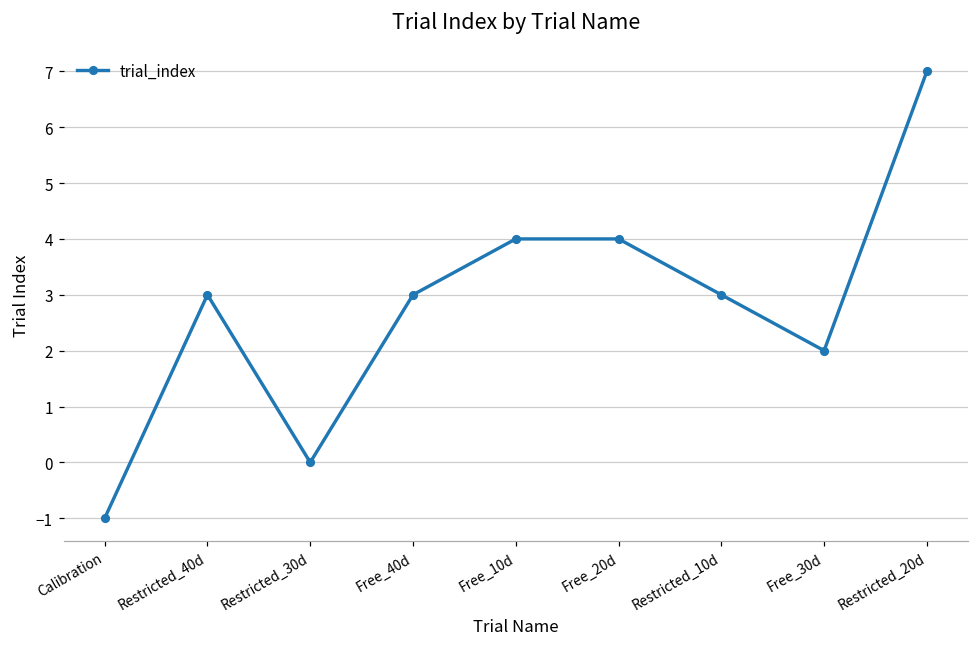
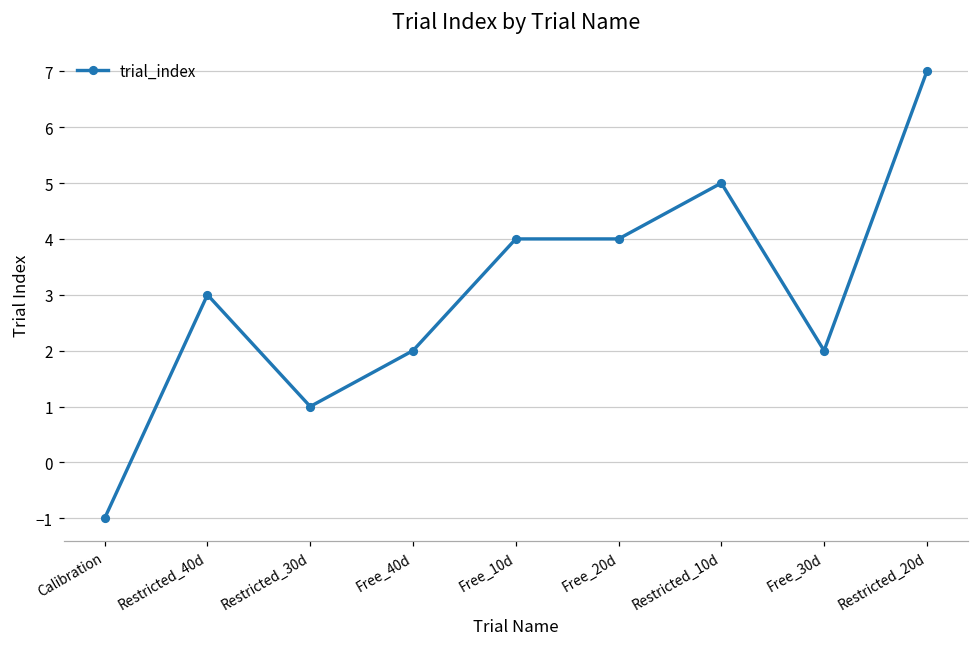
Restricted_30d: 0 -> 1
Free_40d: 3 -> 2
Restricted_10d: 3 -> 5
